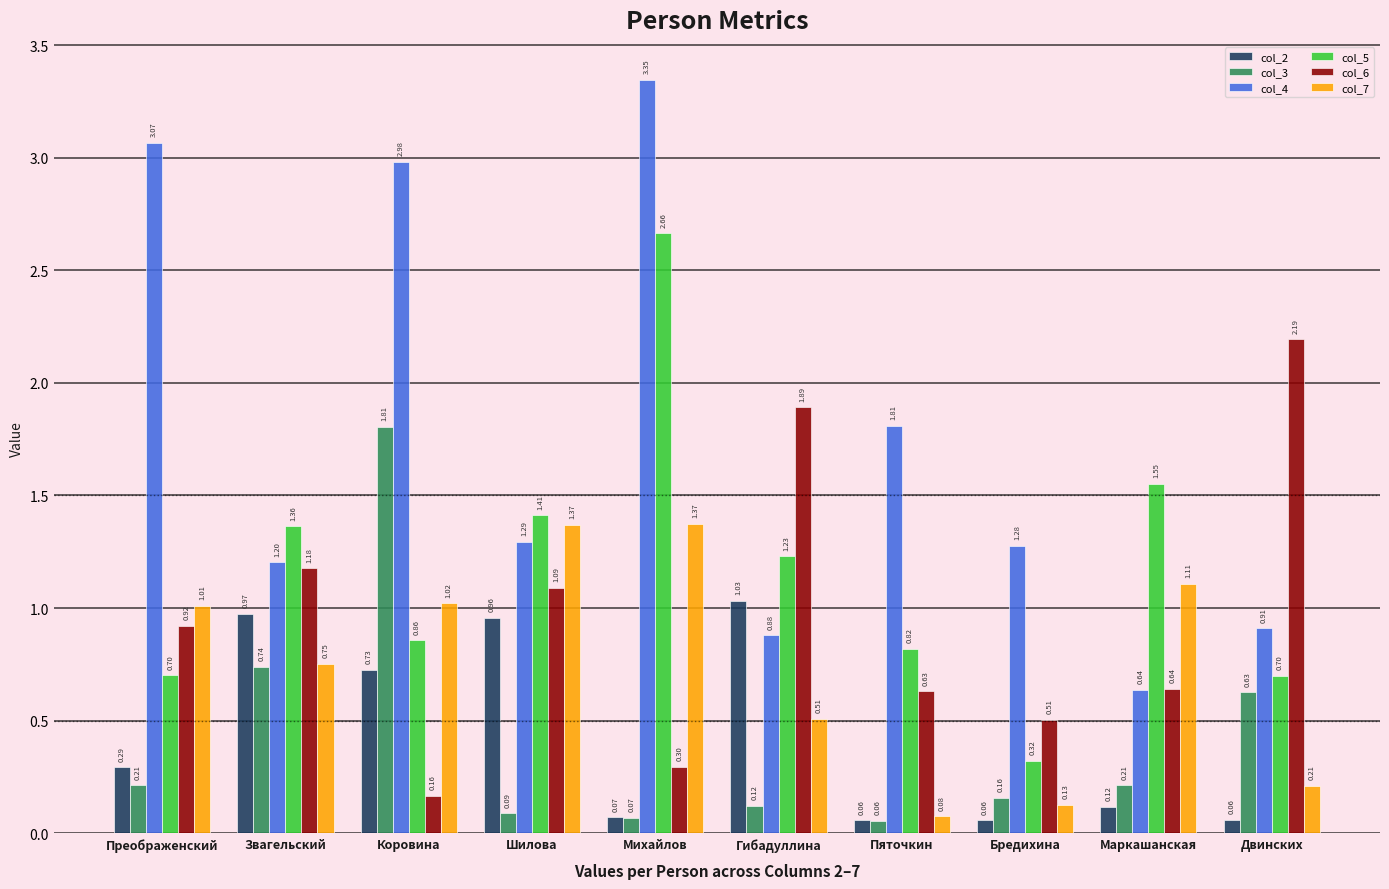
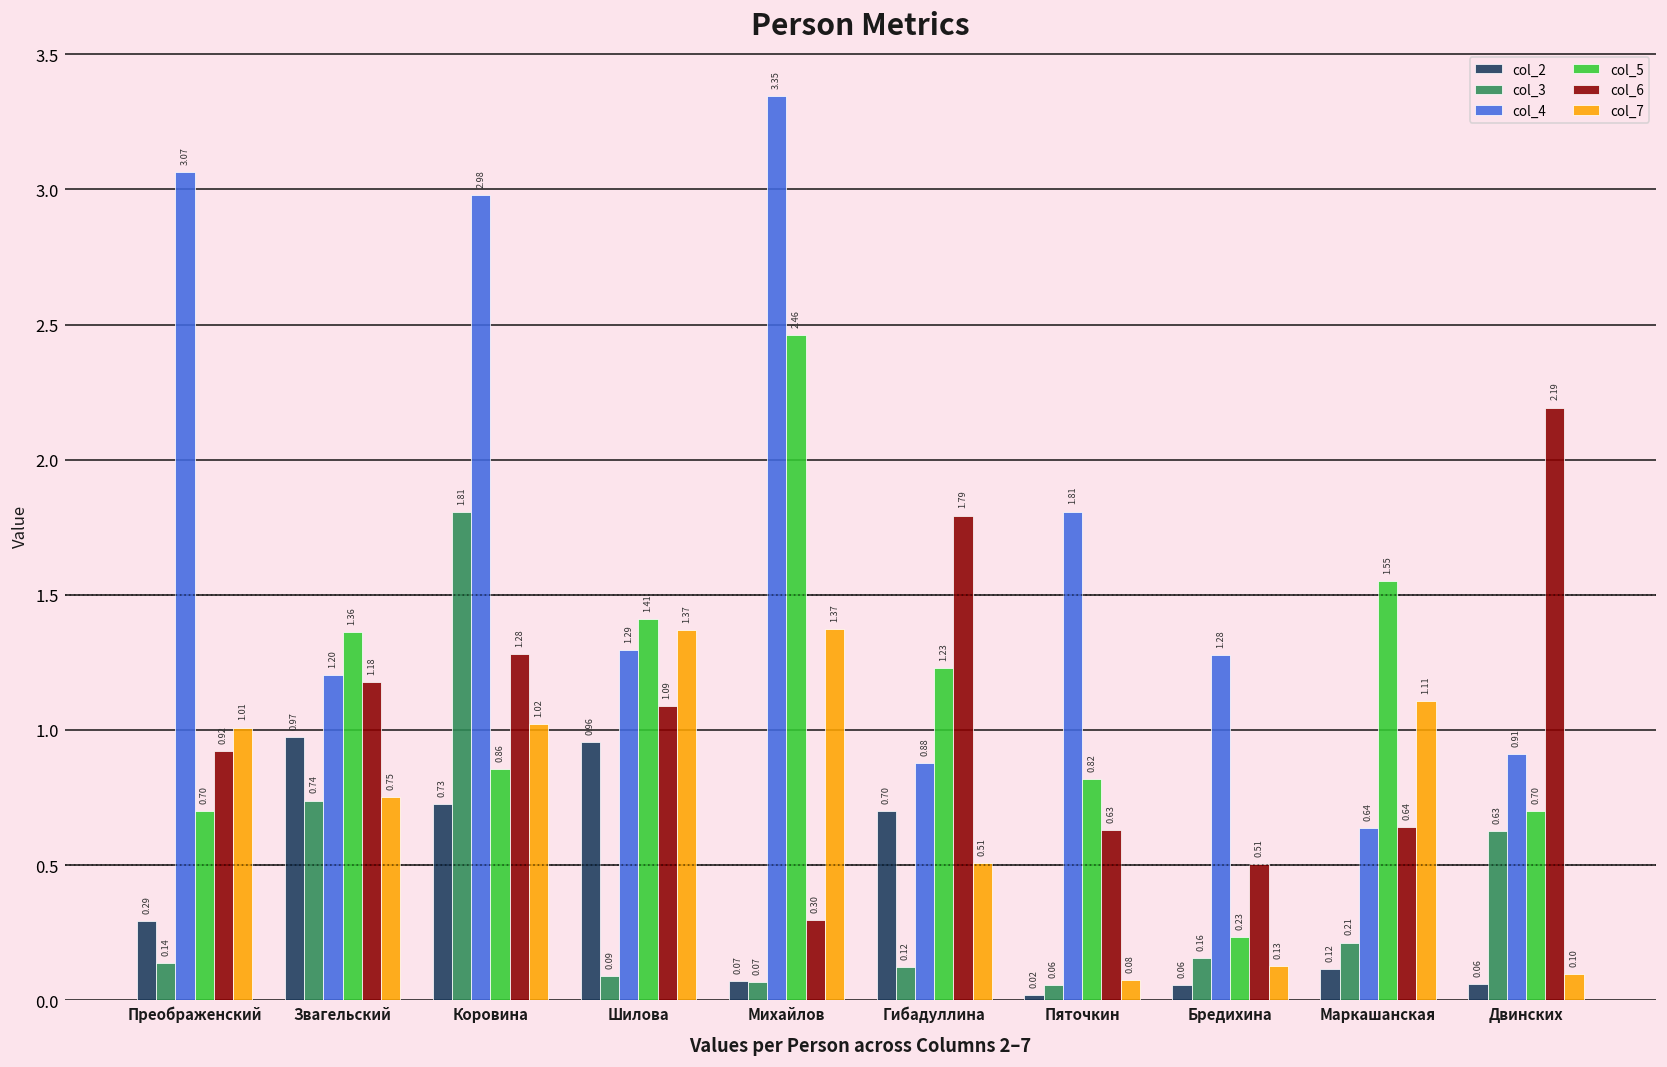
col_3, Преображенский: 0.21 -> 0.14
col_6, Коровина: 0.16 -> 1.28
col_5, Михайлов: 2.66 -> 2.46
col_2, Гибадуллина: 1.03 -> 0.70
col_6, Гибадуллина: 1.89 -> 1.79
col_2, Пяточкин: 0.06 -> 0.02
col_5, Бредихина: 0.32 -> 0.23
col_7, Двинских: 0.21 -> 0.10
